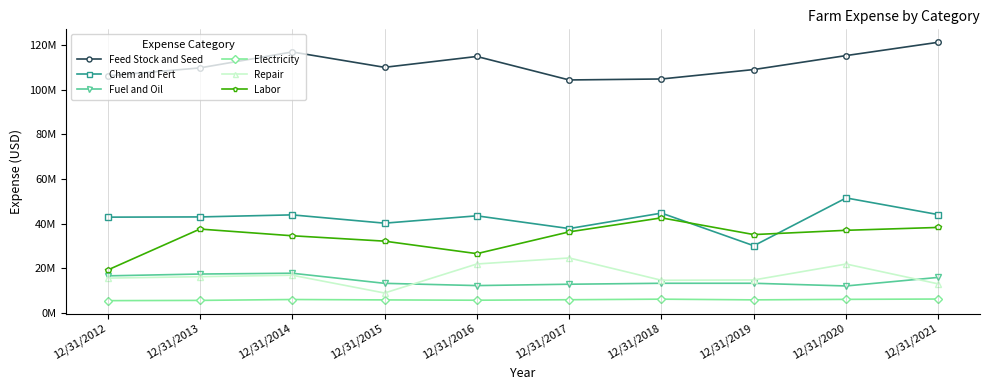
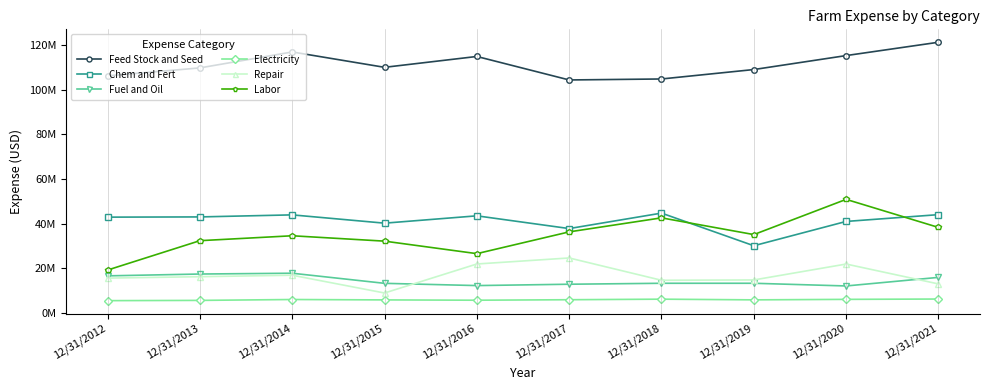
Labor, 12/31/2013: 38000000 -> 32000000
Chem and Fert, 12/31/2020: 51000000 -> 41000000
Labor, 12/31/2020: 37000000 -> 51000000
